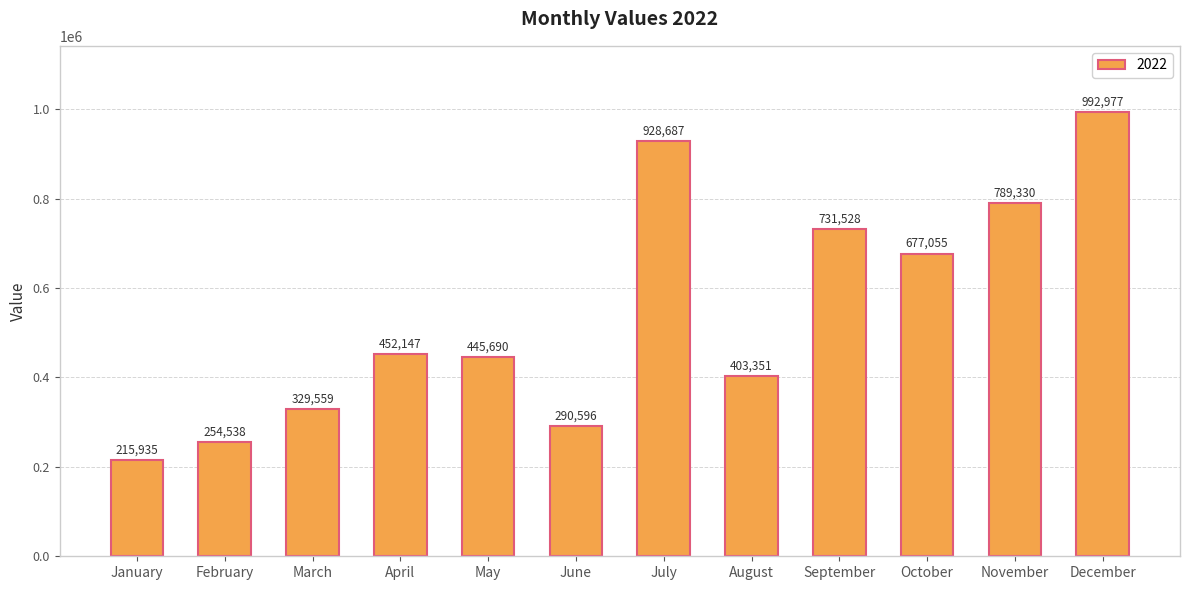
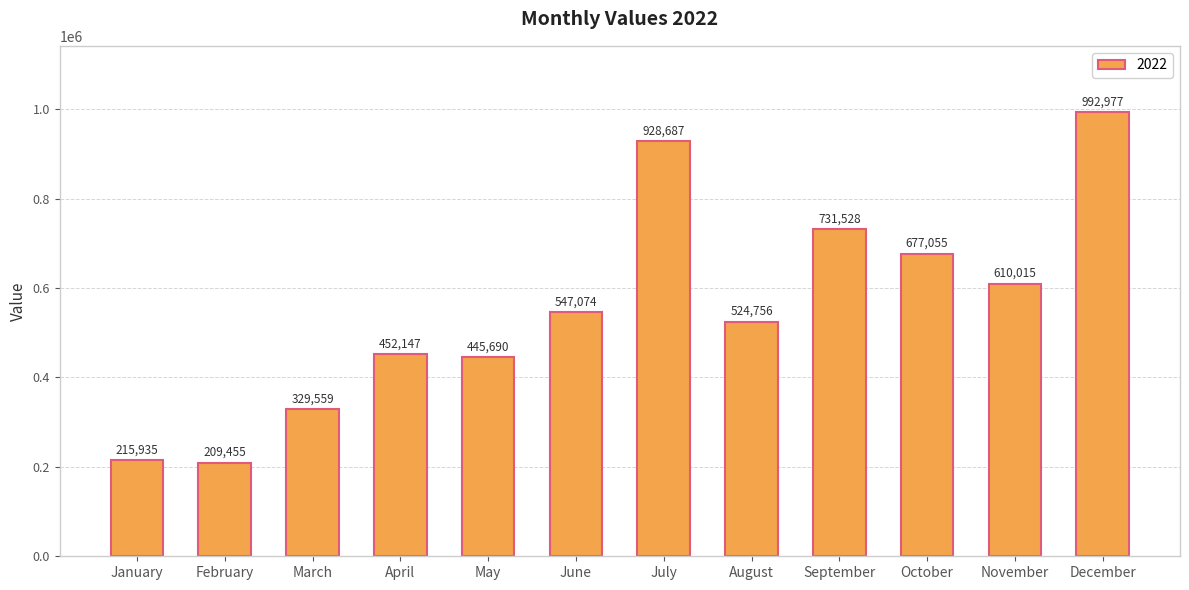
February: 254,538 -> 209,455
June: 290,596 -> 547,074
August: 403,351 -> 524,756
November: 789,330 -> 610,015
